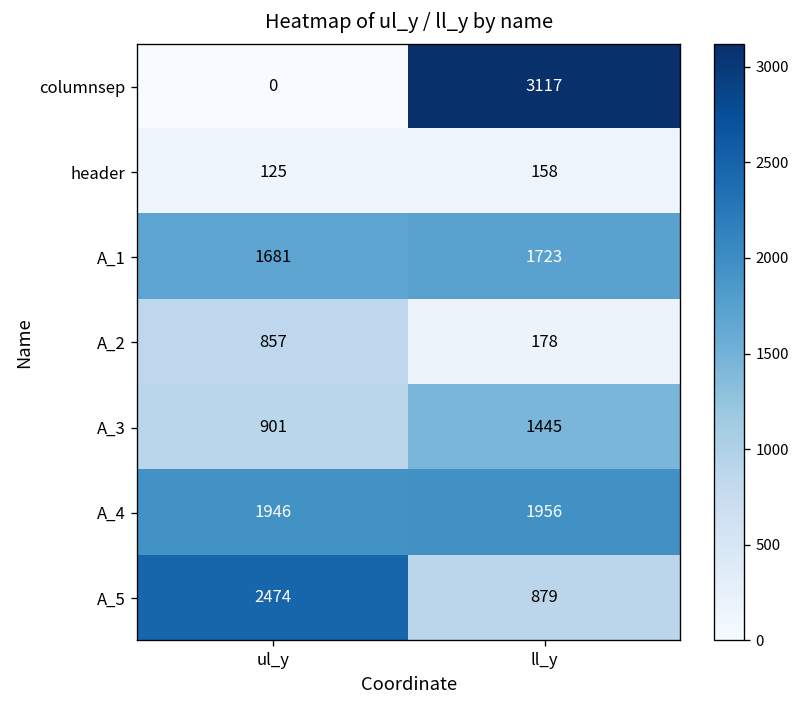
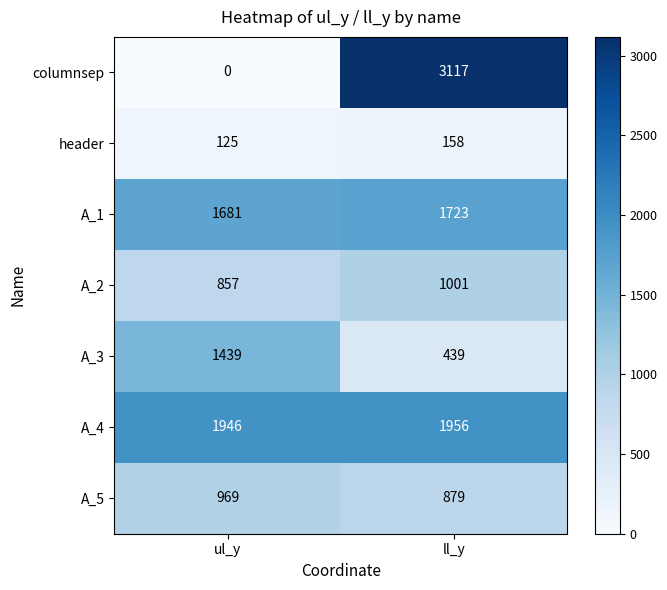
A_2, ll_y: 178 -> 1001
A_3, ul_y: 901 -> 1439
A_3, ll_y: 1445 -> 439
A_5, ul_y: 2474 -> 969
